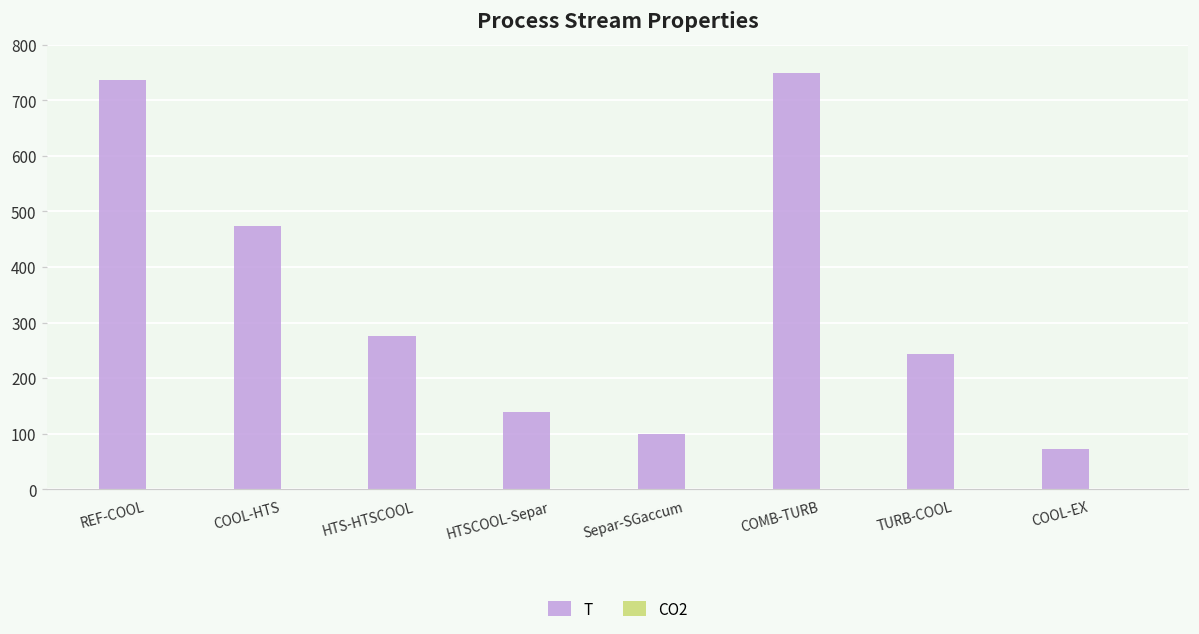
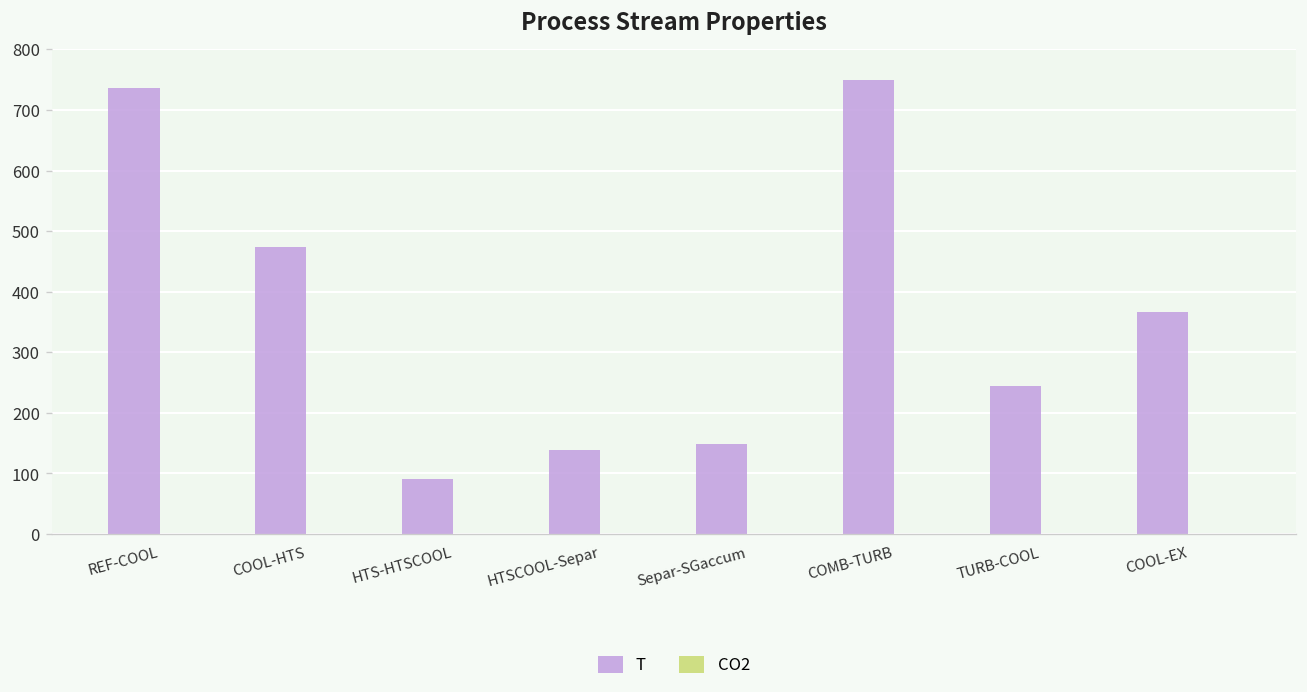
T, HTS-HTSCOOL: 280 -> 90
T, Separ-SGaccum: 100 -> 150
T, COOL-EX: 70 -> 370
